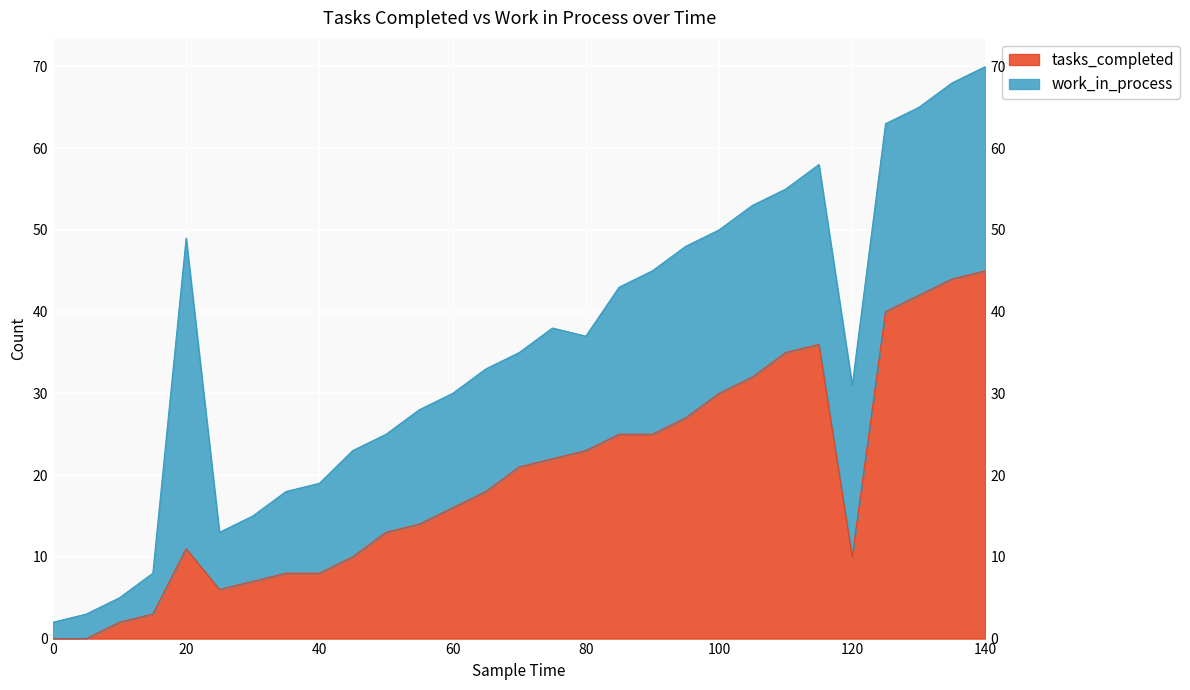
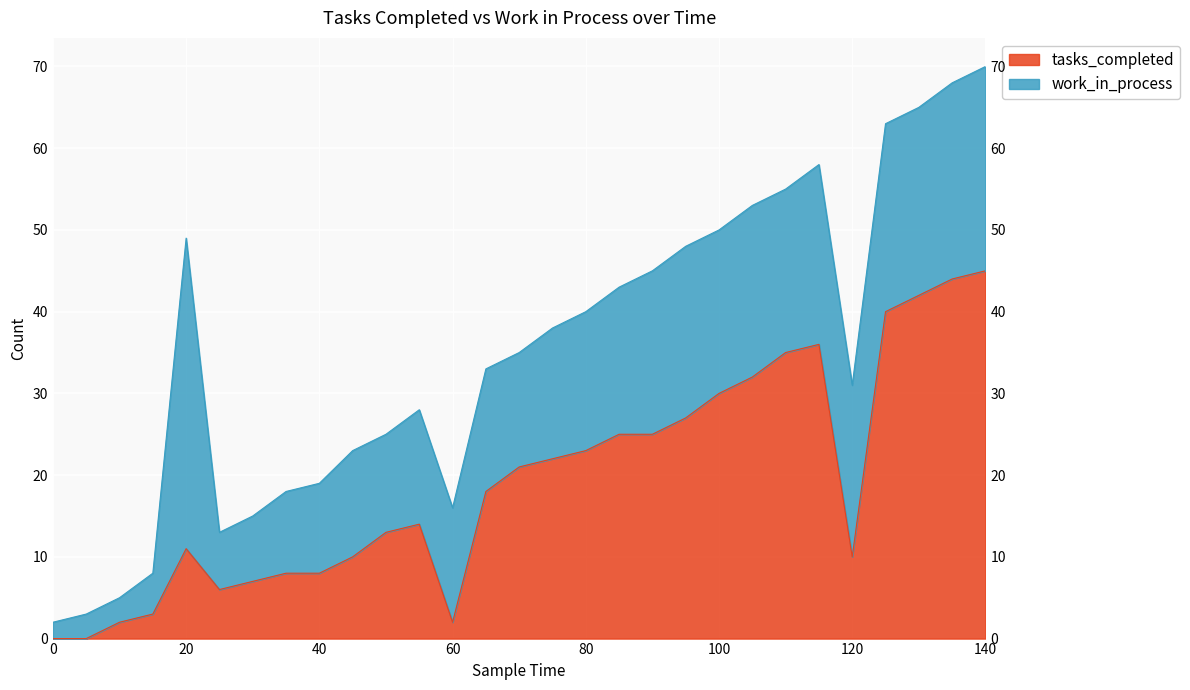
tasks_completed, 60: 16 -> 2
work_in_process, 80: 14 -> 17
